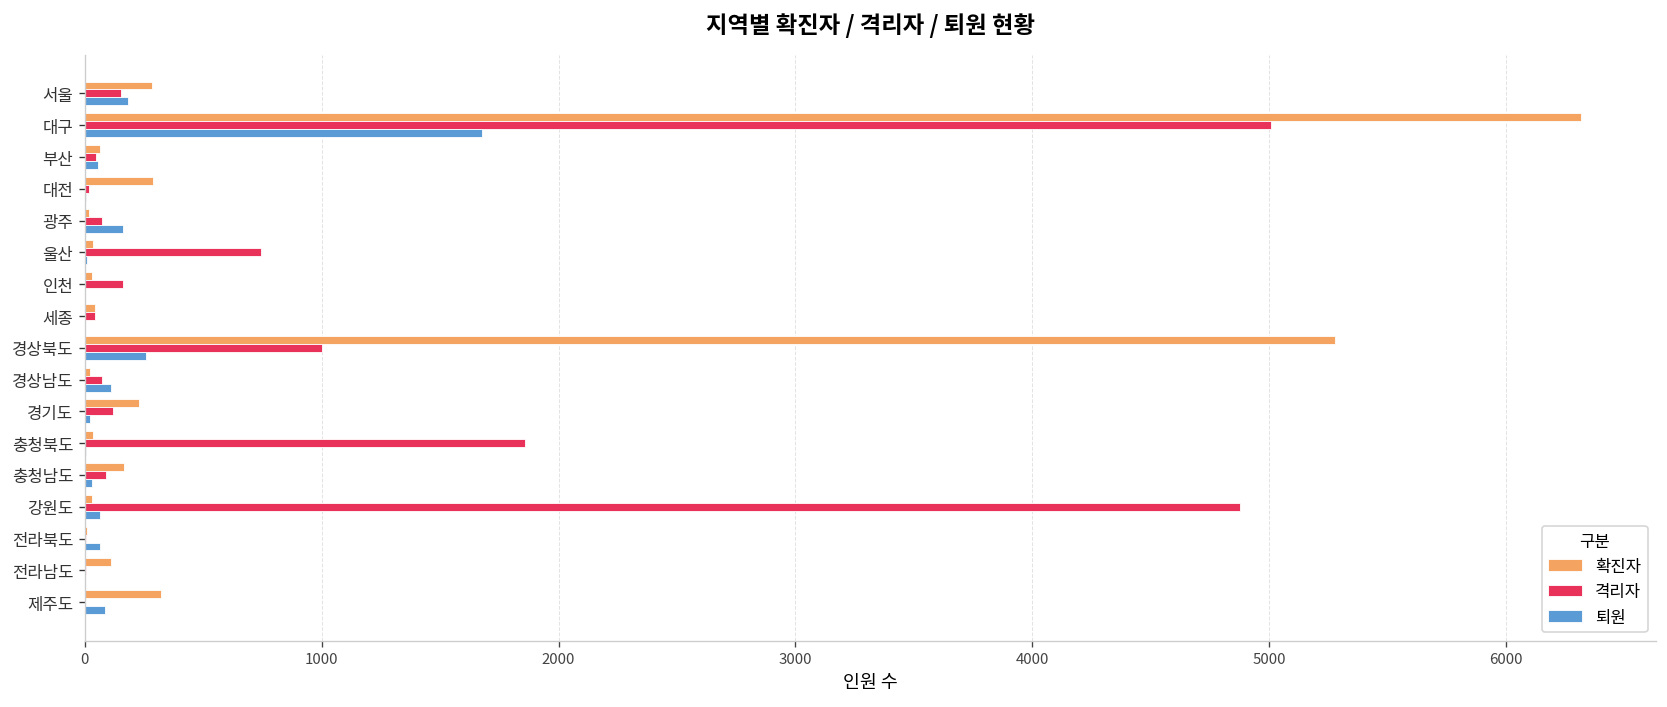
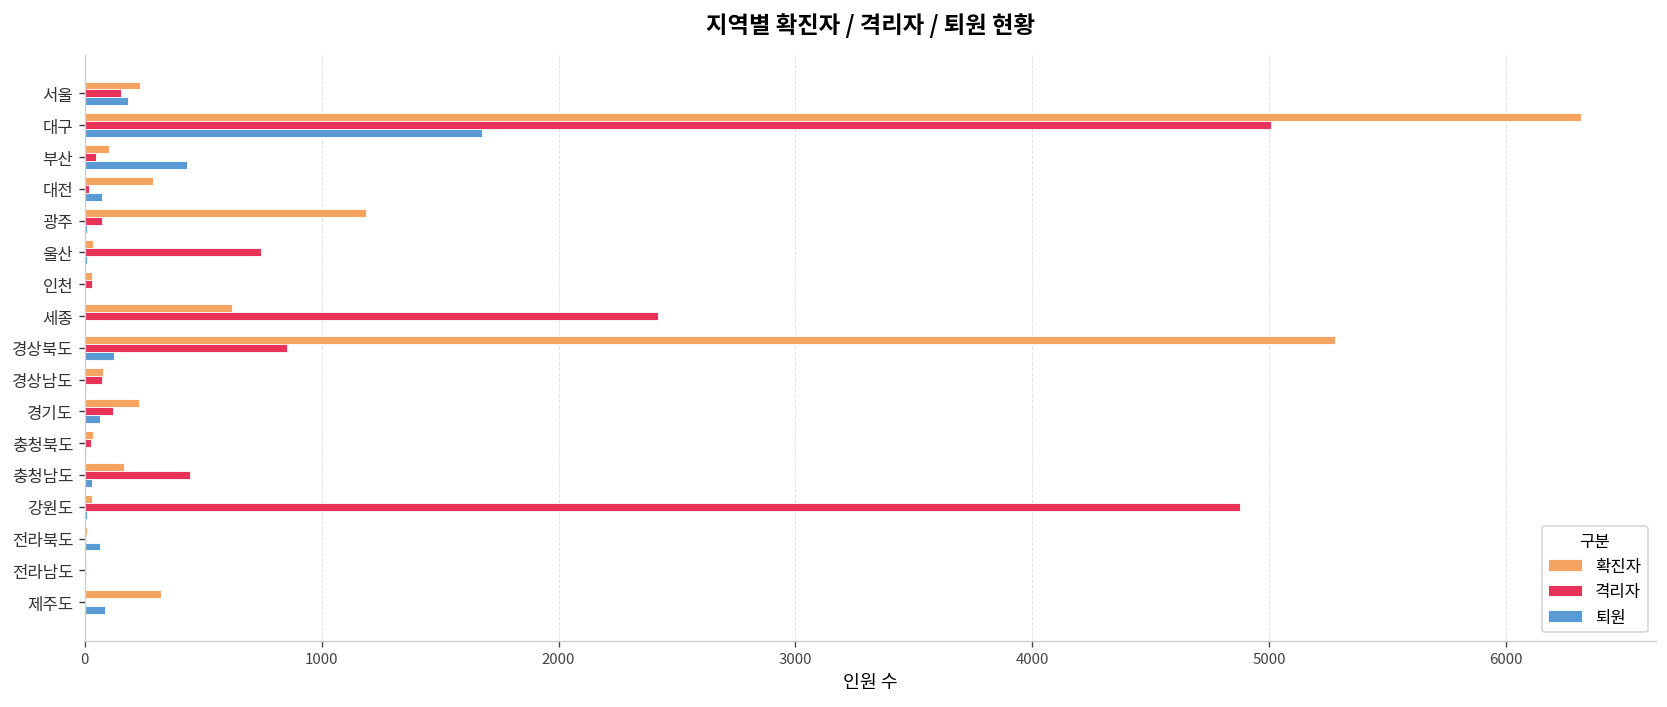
확진자, 서울: 290 -> 230
확진자, 부산: 60 -> 100
퇴원, 부산: 60 -> 430
퇴원, 대전: 0 -> 70
확진자, 광주: 20 -> 1190
퇴원, 광주: 160 -> 10
격리자, 인천: 160 -> 30
확진자, 세종: 40 -> 620
격리자, 세종: 40 -> 2420
격리자, 경상북도: 1000 -> 860
퇴원, 경상북도: 260 -> 120
확진자, 경상남도: 20 -> 80
퇴원, 경상남도: 110 -> 0
퇴원, 경기도: 20 -> 60
격리자, 충청북도: 1860 -> 30
격리자, 충청남도: 90 -> 440
퇴원, 강원도: 70 -> 10
확진자, 전라남도: 110 -> 10
